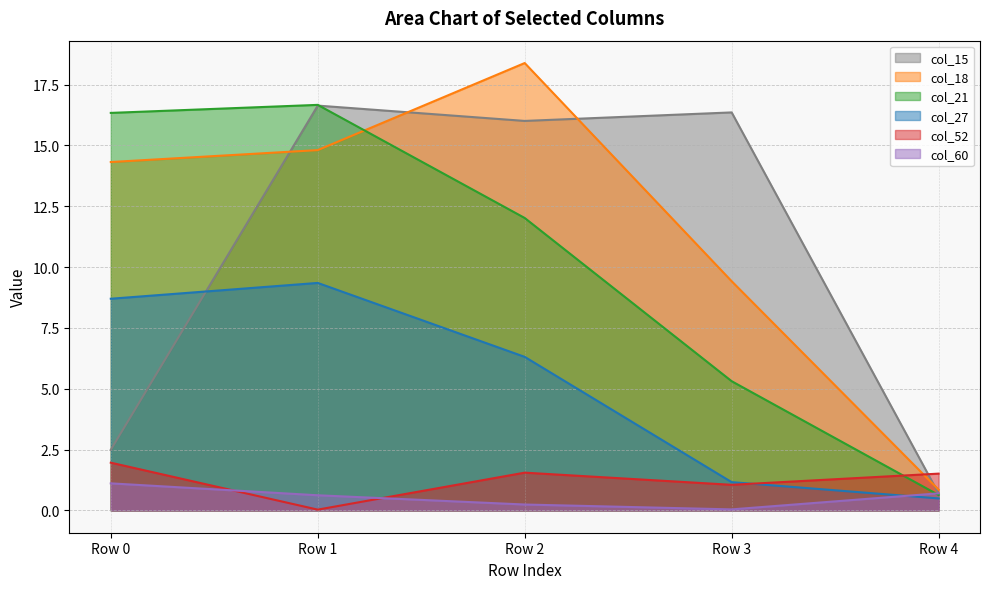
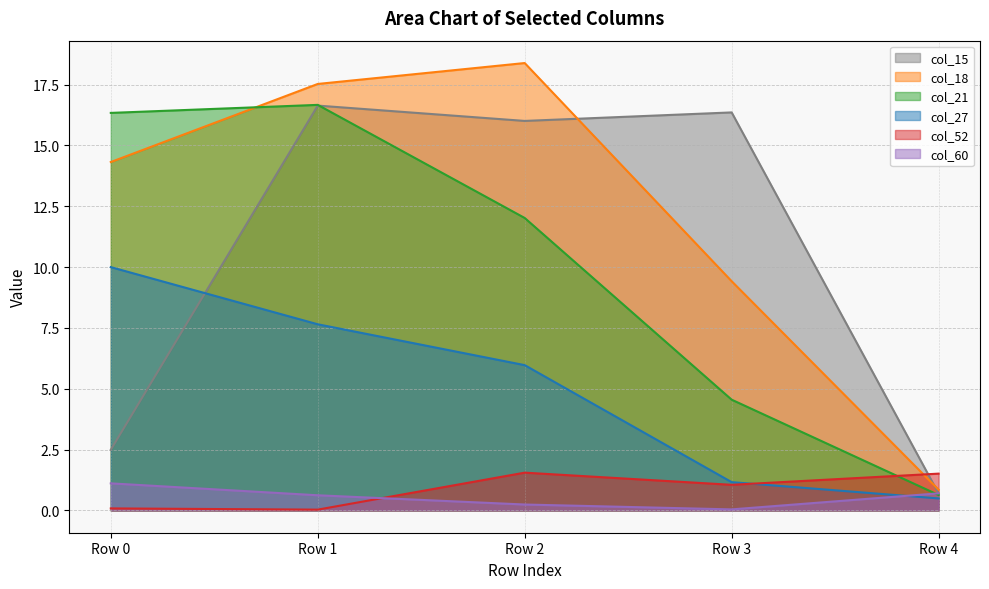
col_27, Row 0: 8.7 -> 10.0
col_52, Row 0: 2.0 -> 0.1
col_18, Row 1: 14.8 -> 17.5
col_27, Row 1: 9.4 -> 7.7
col_27, Row 2: 6.3 -> 6.0
col_21, Row 3: 5.3 -> 4.6
